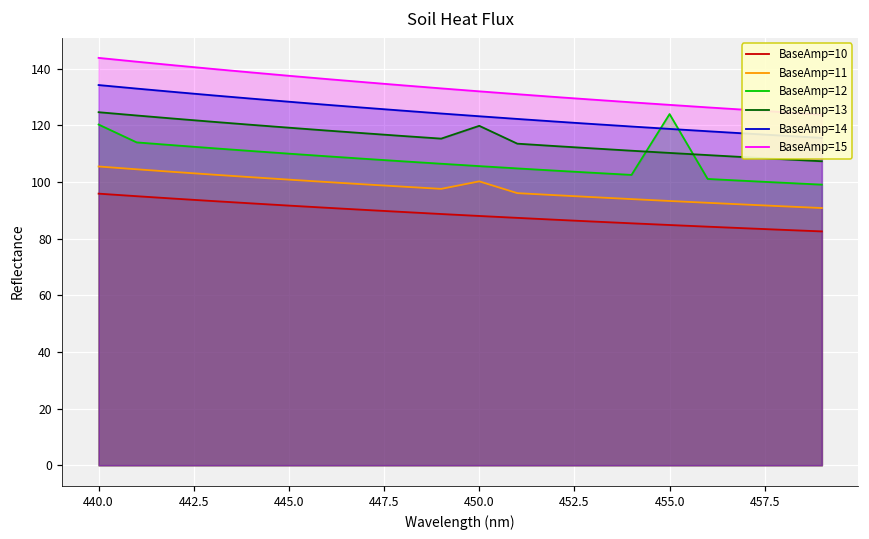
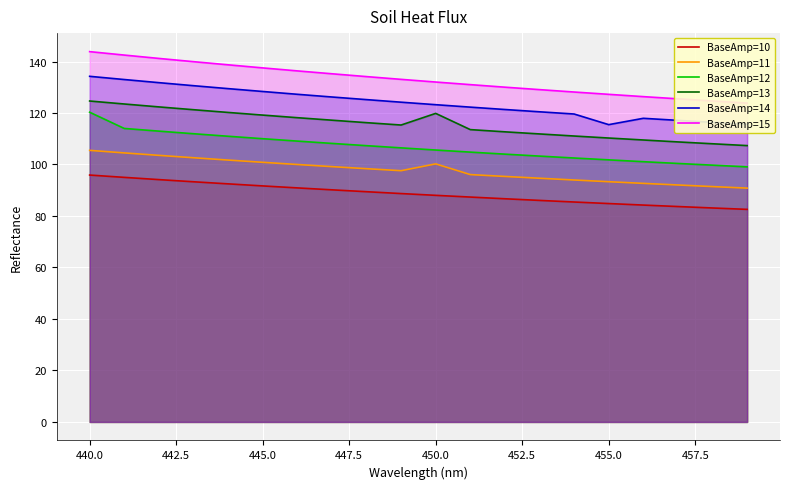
BaseAmp=12, 455.0: 124 -> 102
BaseAmp=14, 455.0: 119 -> 115
